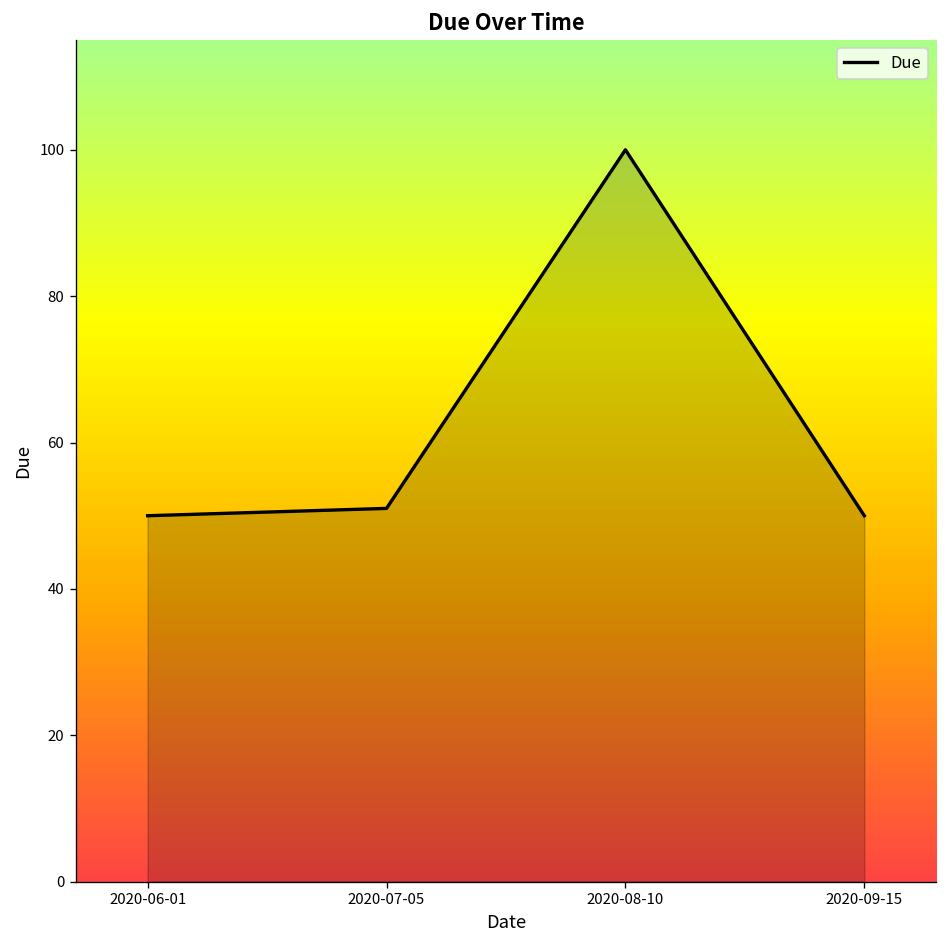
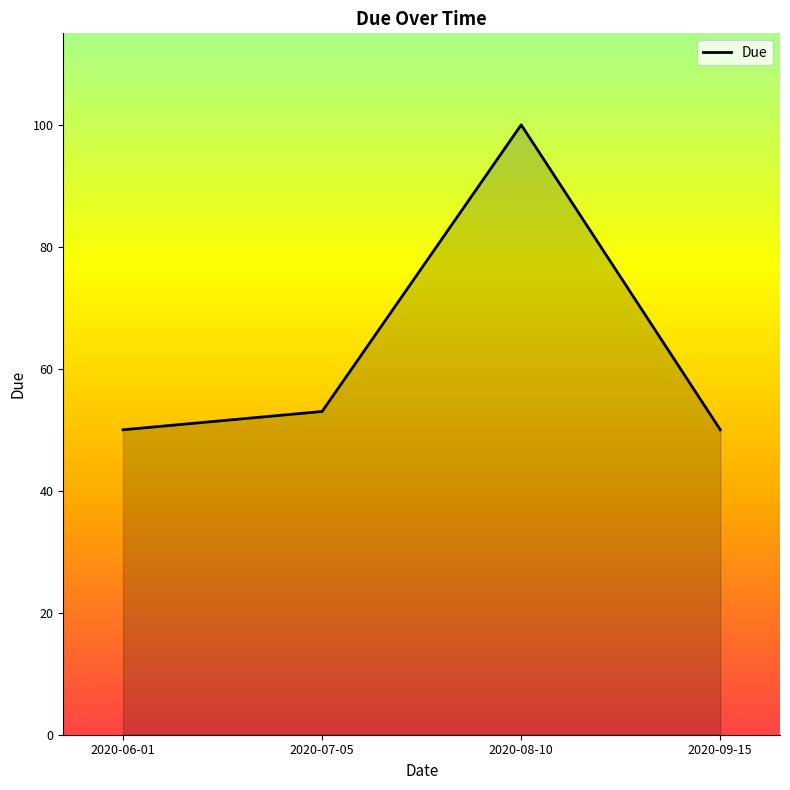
2020-07-05: 51 -> 53
